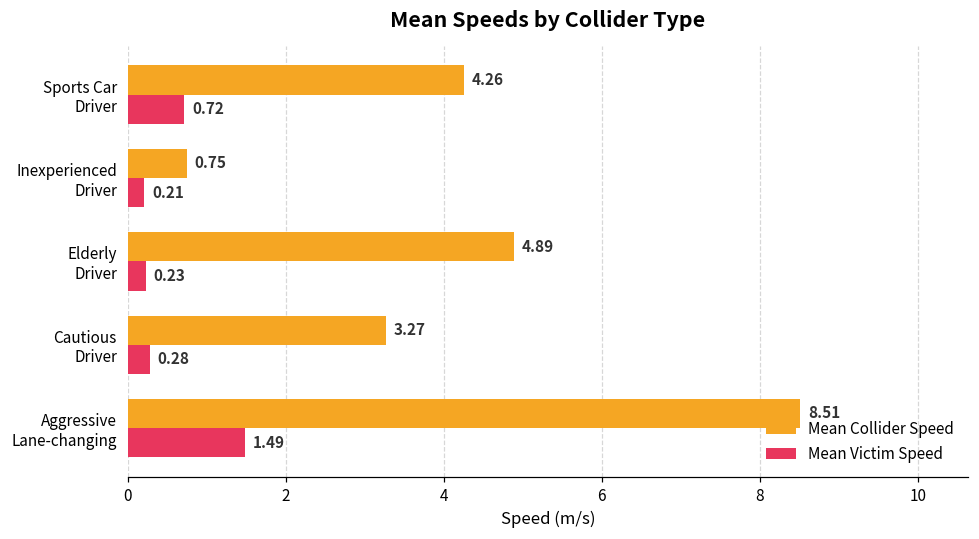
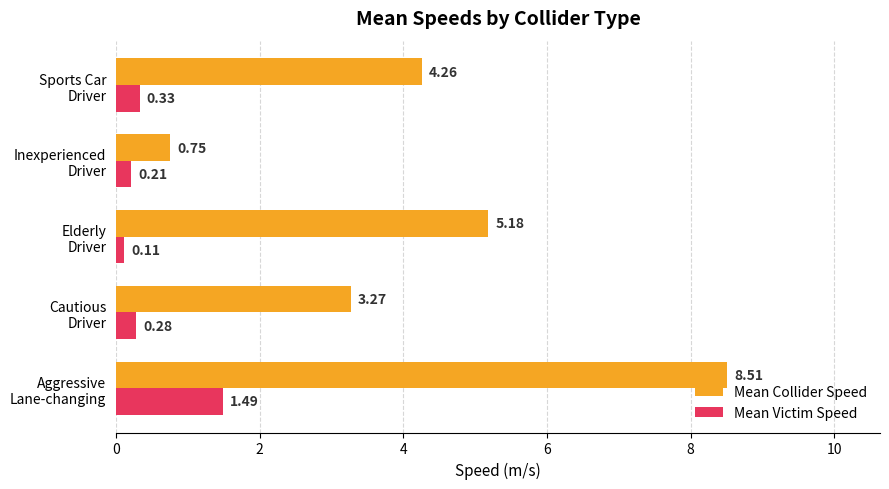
Mean Victim Speed, Sports Car Driver: 0.72 -> 0.33
Mean Collider Speed, Elderly Driver: 4.89 -> 5.18
Mean Victim Speed, Elderly Driver: 0.23 -> 0.11
